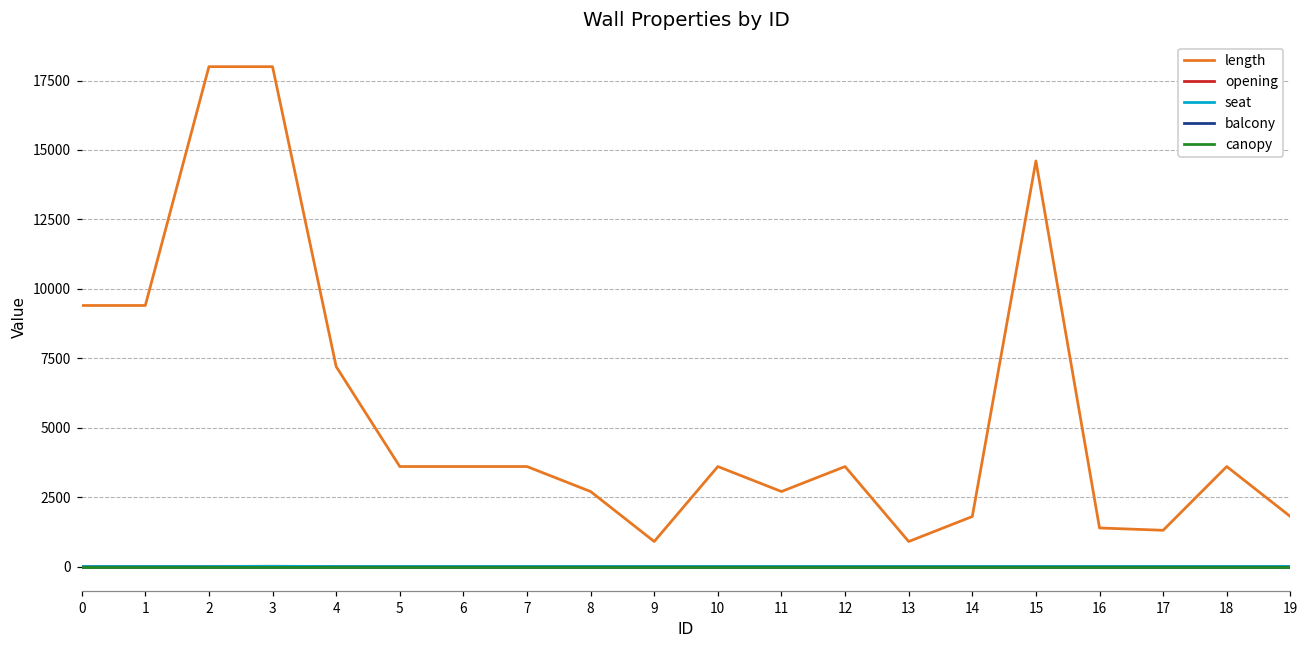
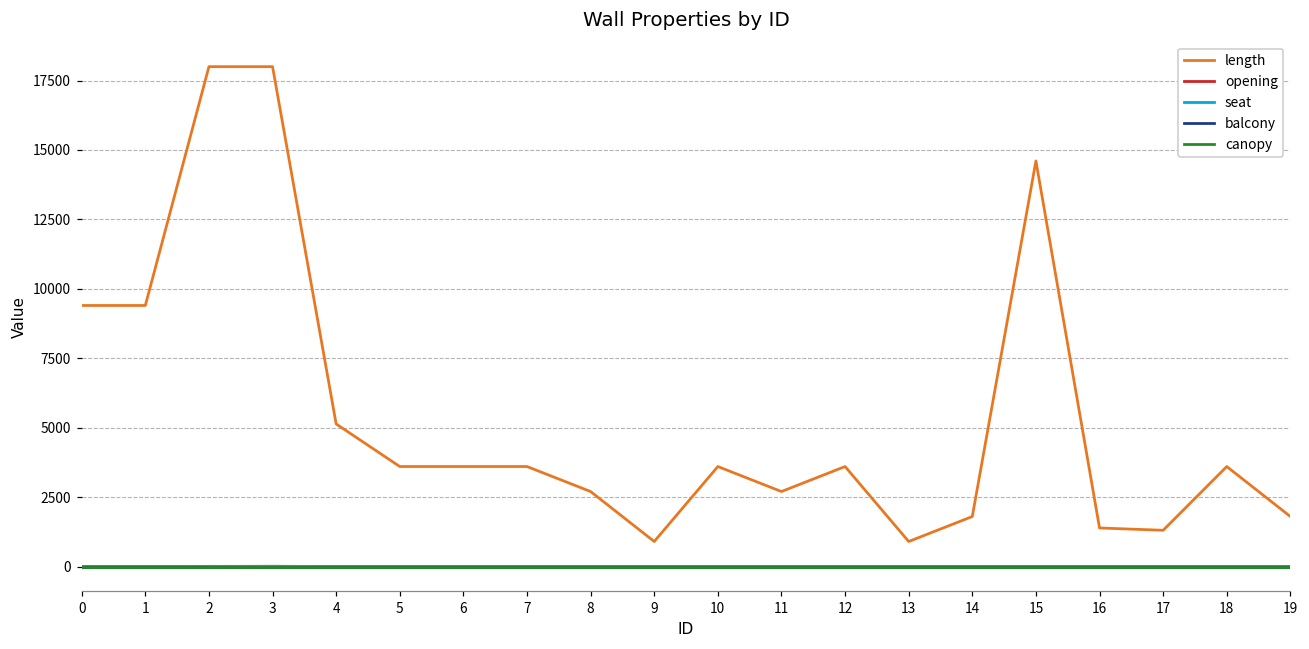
length, 4: 7200 -> 5100
